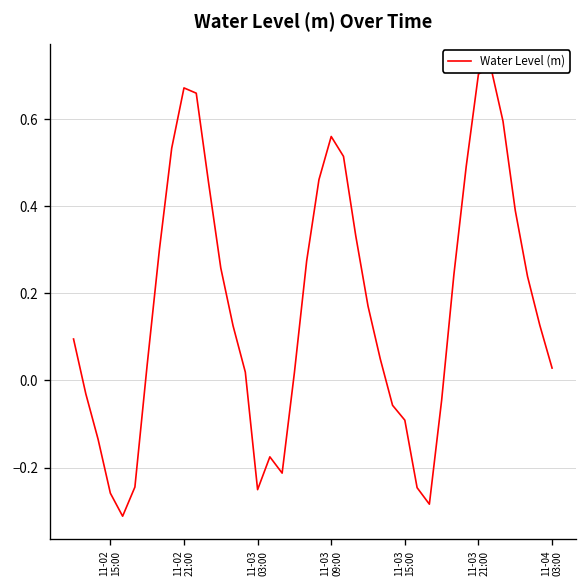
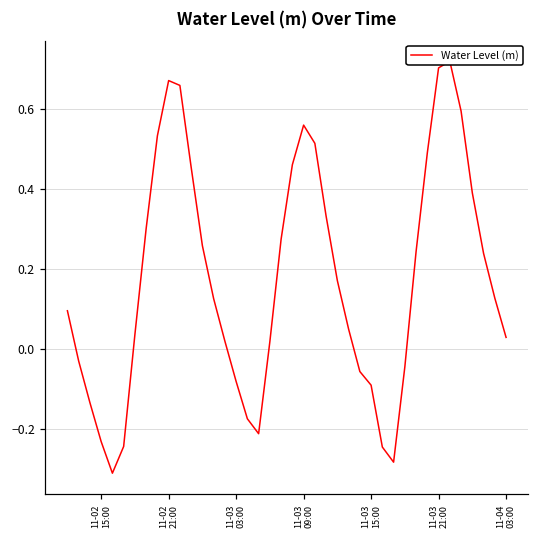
11-02 15:00: -0.26 -> -0.23
11-03 03:00: -0.25 -> -0.08
